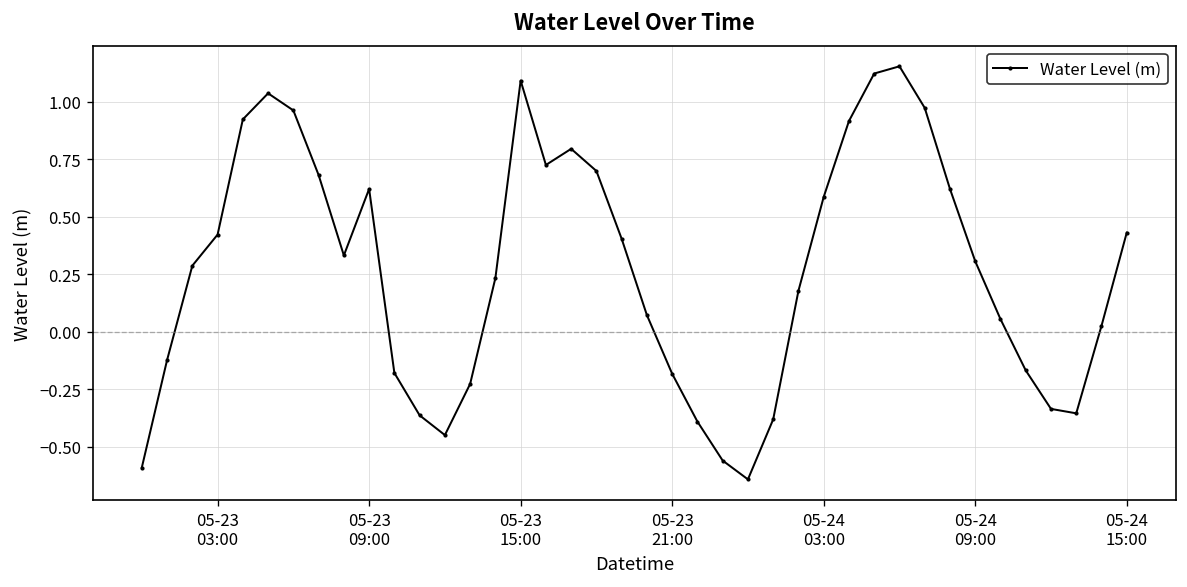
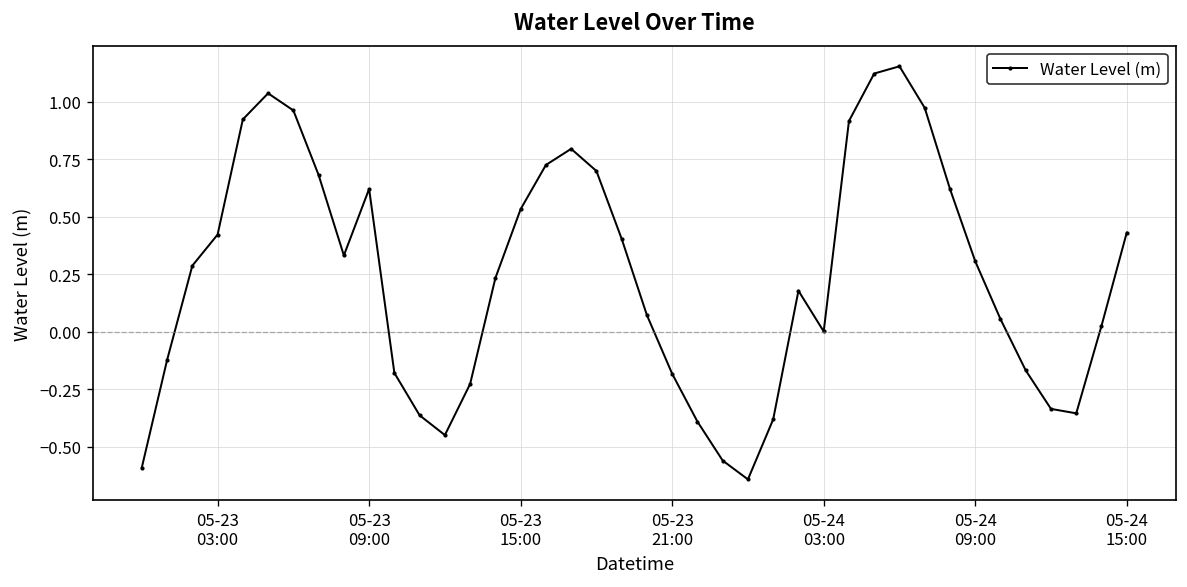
05-23 15:00: 1.09 -> 0.53
05-24 03:00: 0.59 -> 0.00
